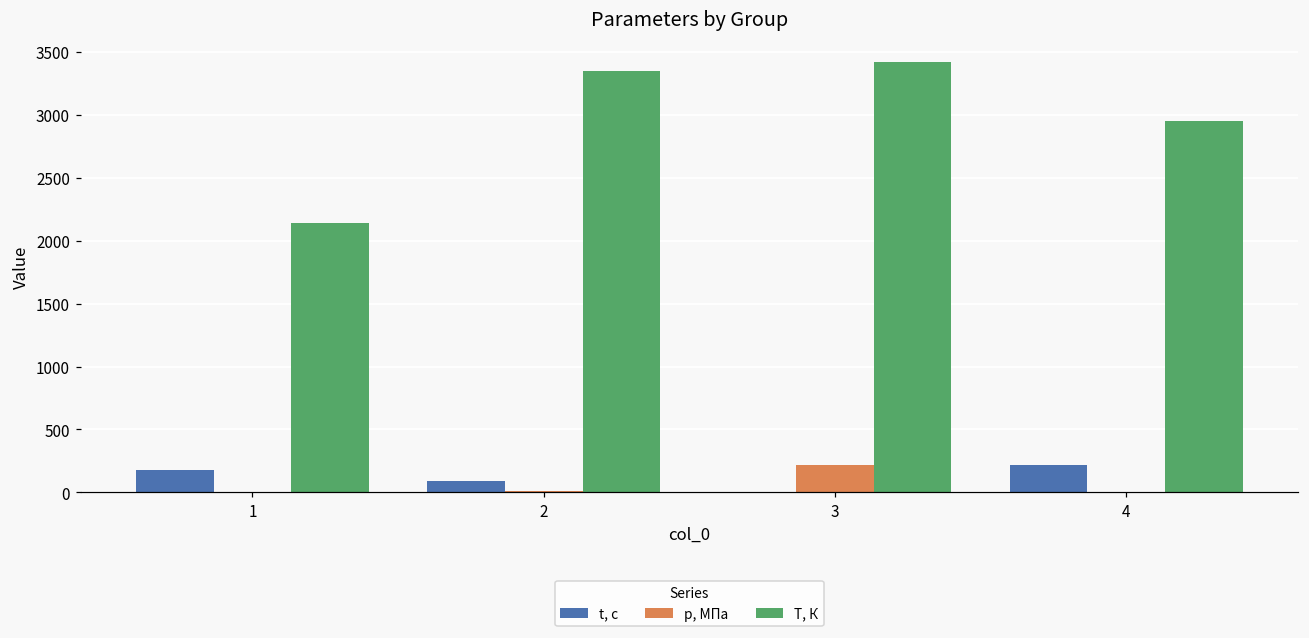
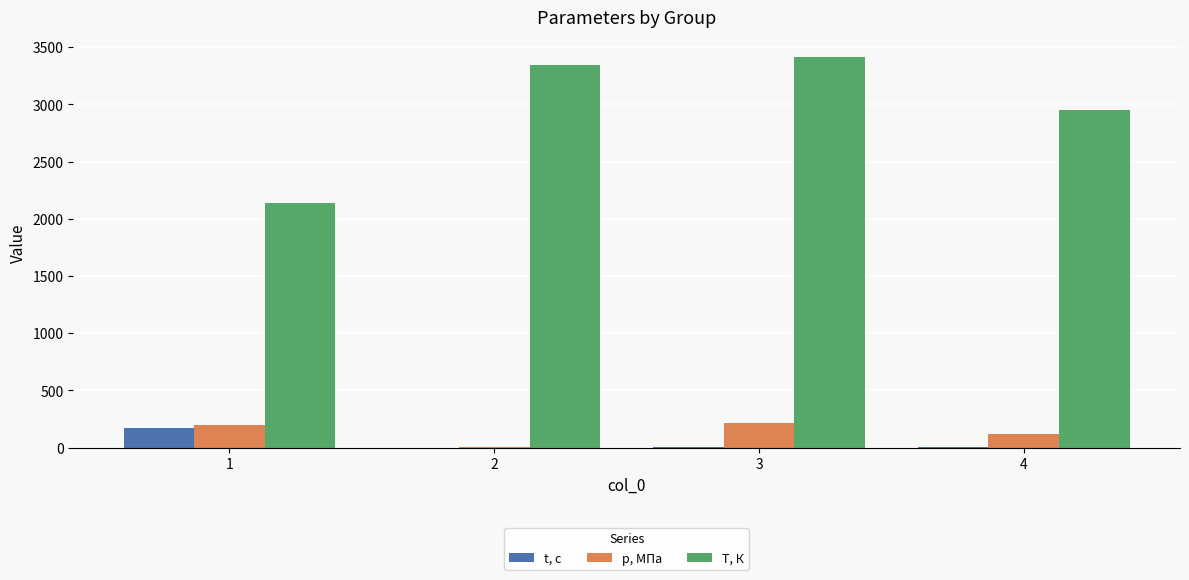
p, МПа, 1: 0 -> 190
t, с, 2: 90 -> 0
t, с, 4: 220 -> 0
p, МПа, 4: 0 -> 120
